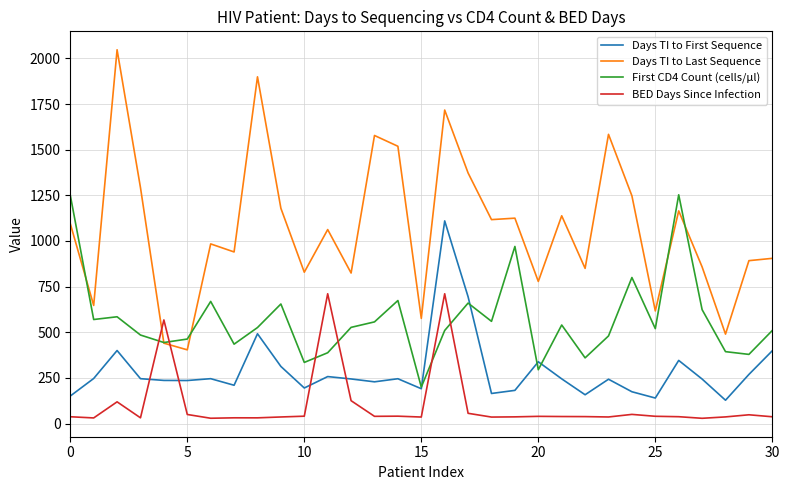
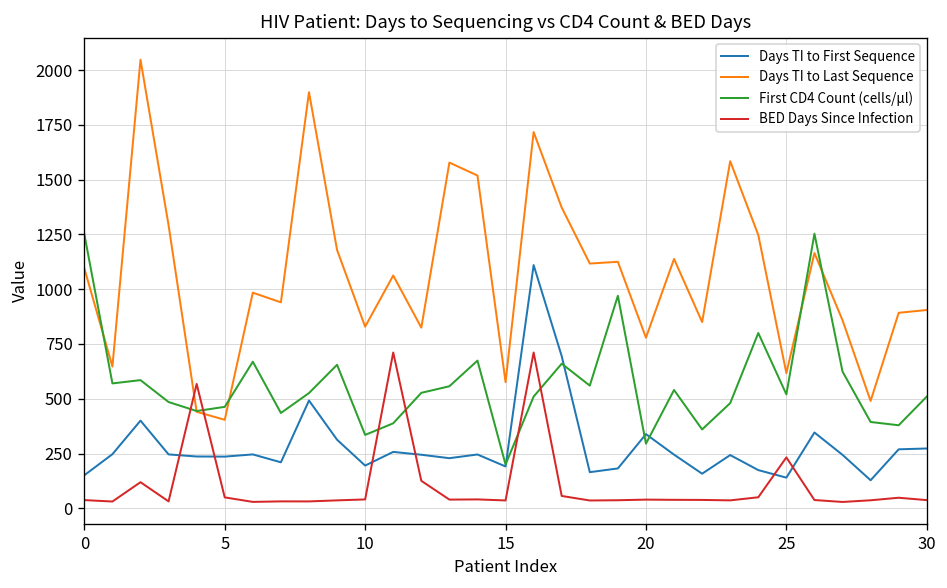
BED Days Since Infection, 25: 40 -> 230
Days TI to First Sequence, 30: 400 -> 270
